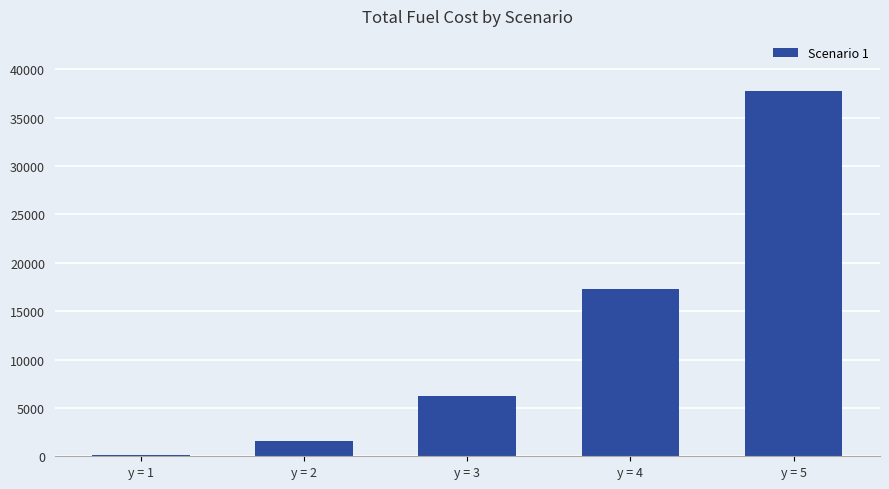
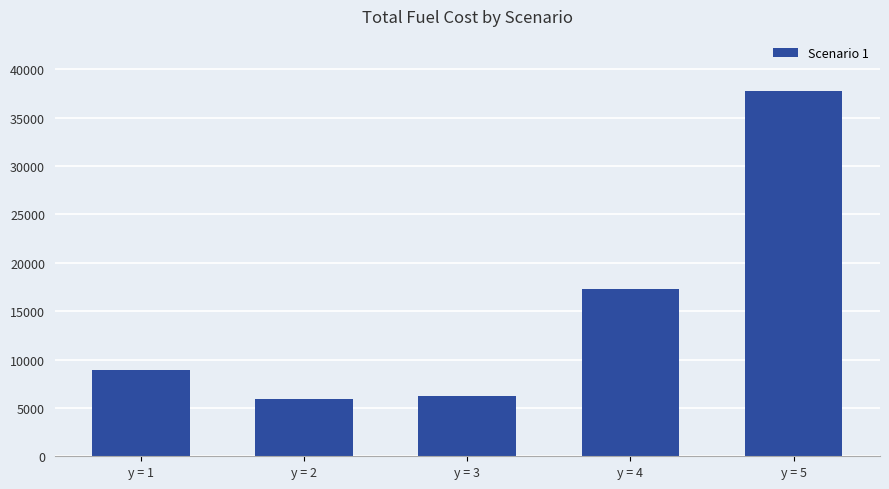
y = 1: 0 -> 9000
y = 2: 2000 -> 6000
